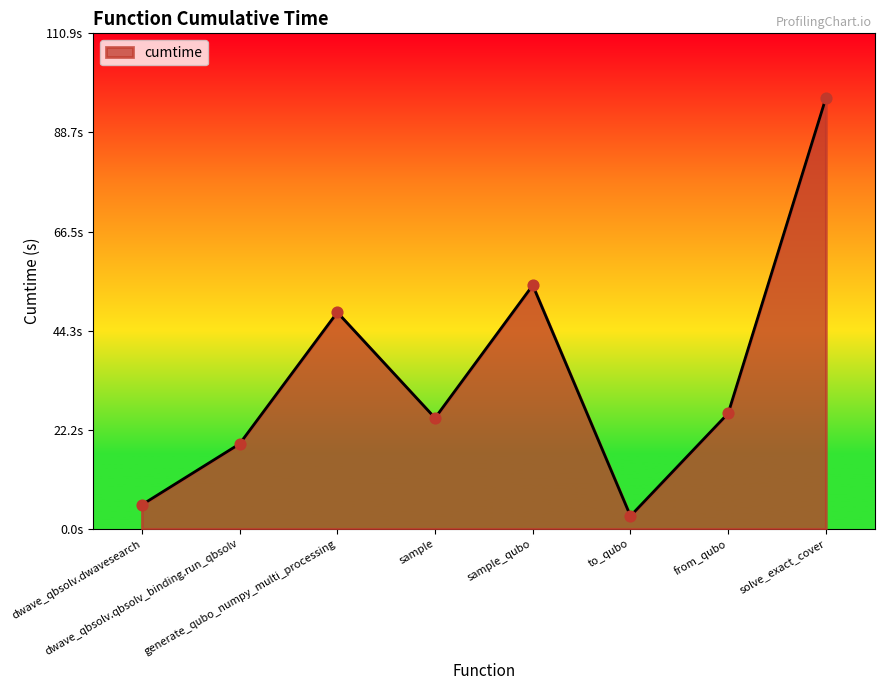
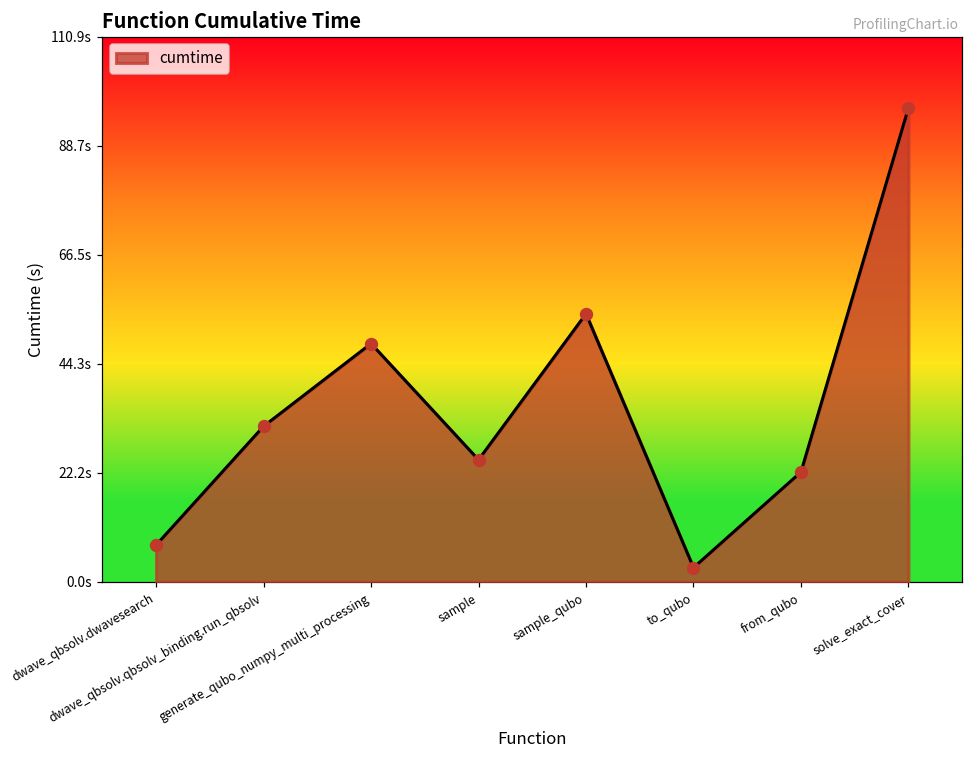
dwave_qbsolv.dwavesearch: 5s -> 7s
dwave_qbsolv.qbsolv_binding.run_qbsolv: 19s -> 32s
from_qubo: 26s -> 22s
